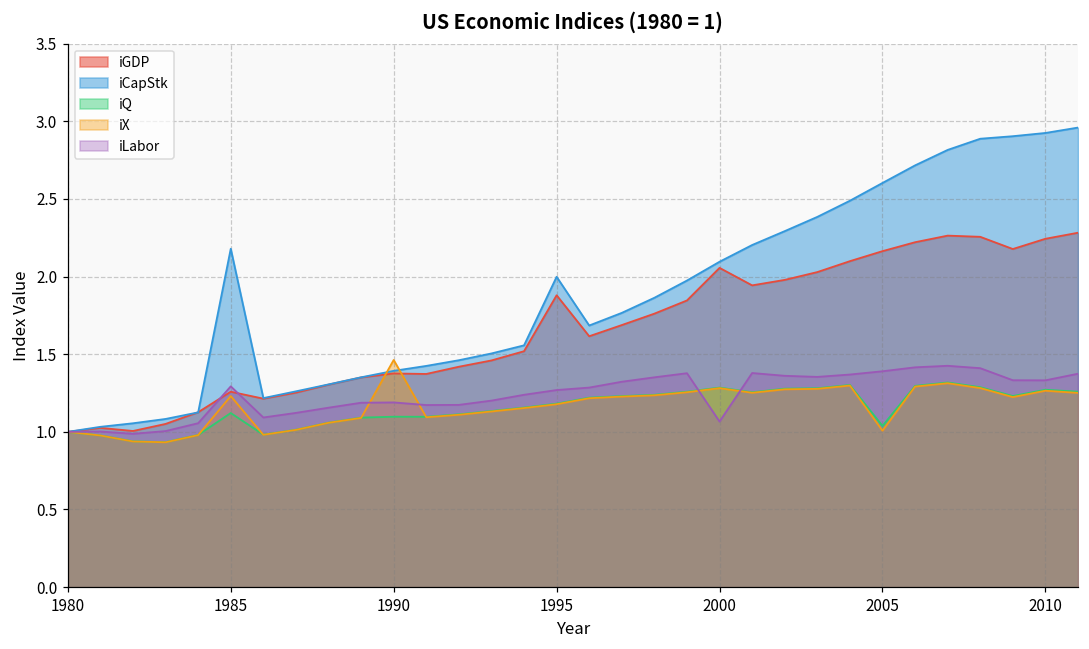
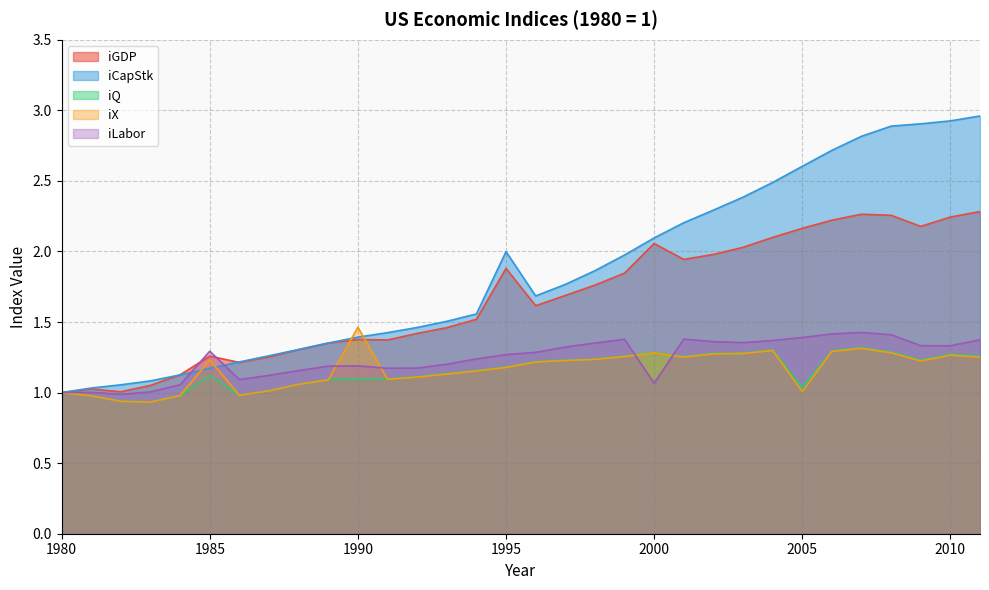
iCapStk, 1985: 2.18 -> 1.17
